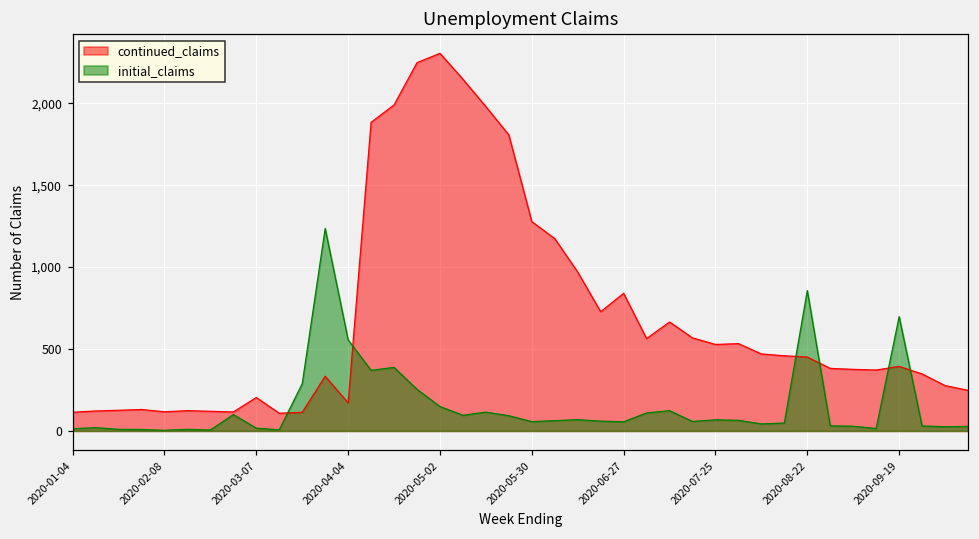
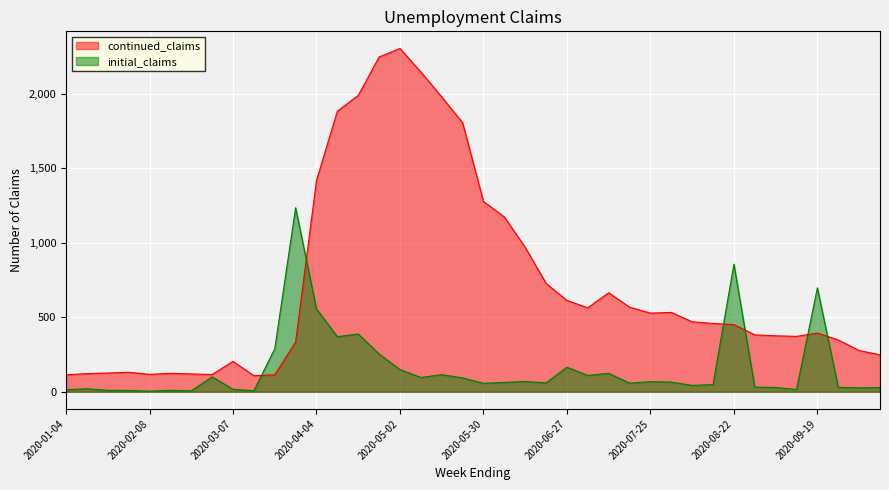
continued_claims, 2020-04-04: 170 -> 1,420
continued_claims, 2020-06-27: 840 -> 610
initial_claims, 2020-06-27: 60 -> 170
